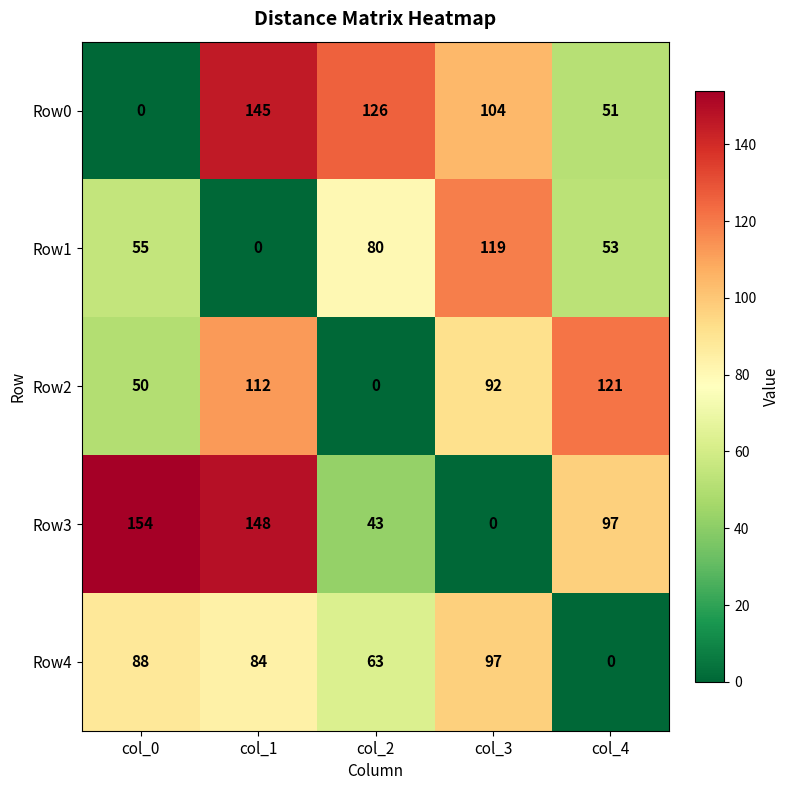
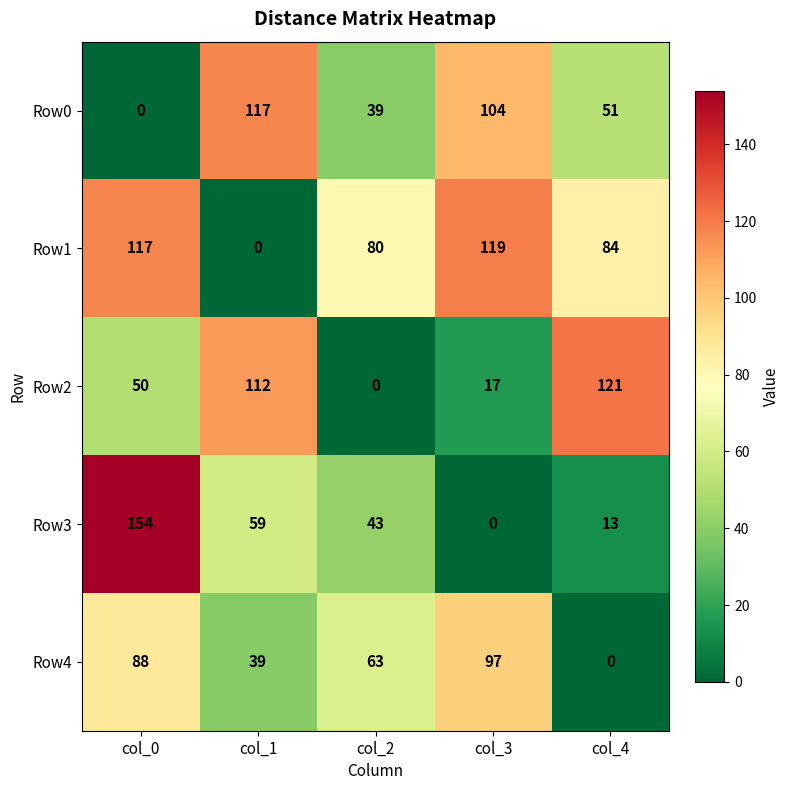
Row0, col_1: 145 -> 117
Row0, col_2: 126 -> 39
Row1, col_0: 55 -> 117
Row1, col_4: 53 -> 84
Row2, col_3: 92 -> 17
Row3, col_1: 148 -> 59
Row3, col_4: 97 -> 13
Row4, col_1: 84 -> 39
